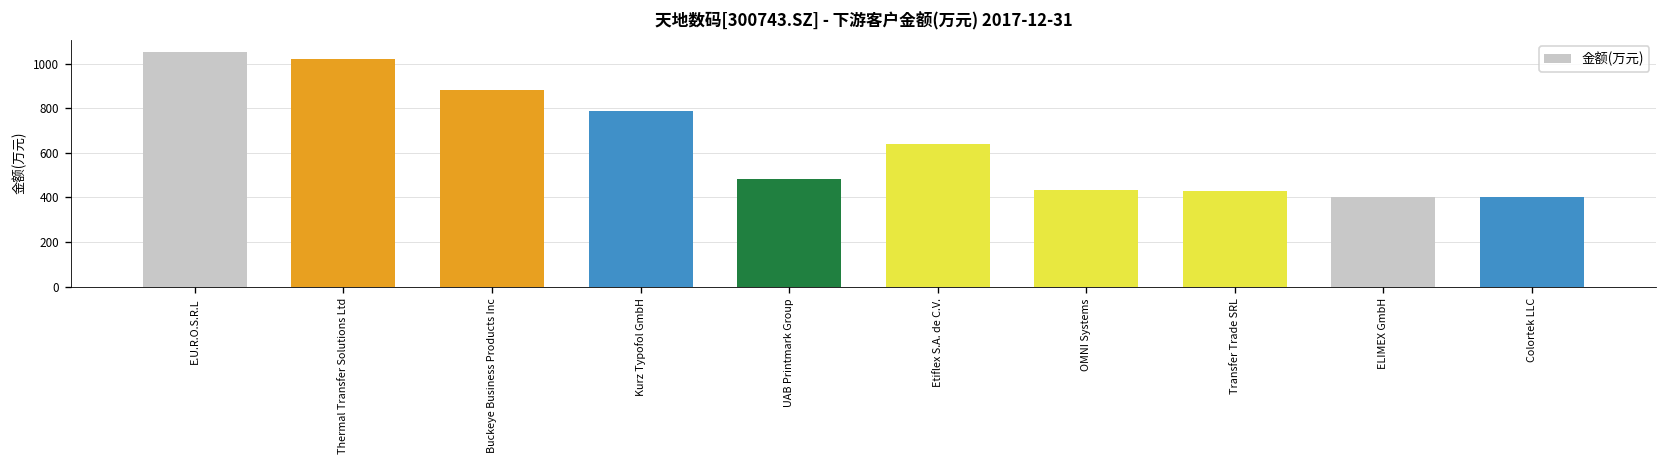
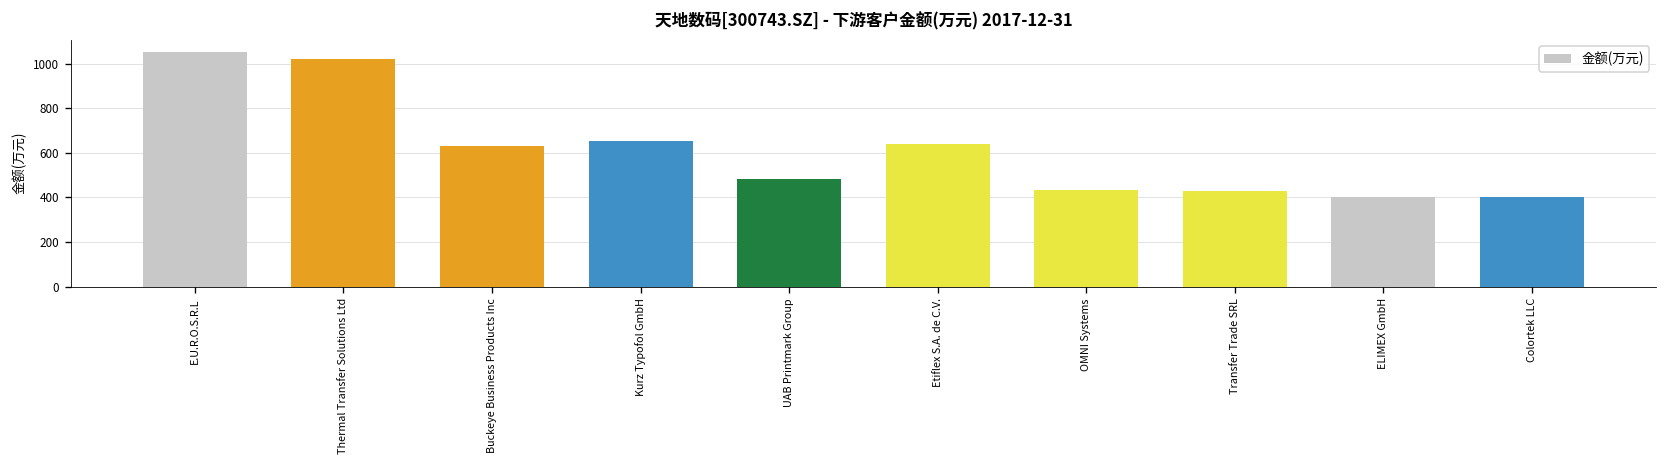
Buckeye Business Products Inc: 880 -> 630
Kurz Typofol GmbH: 790 -> 650
